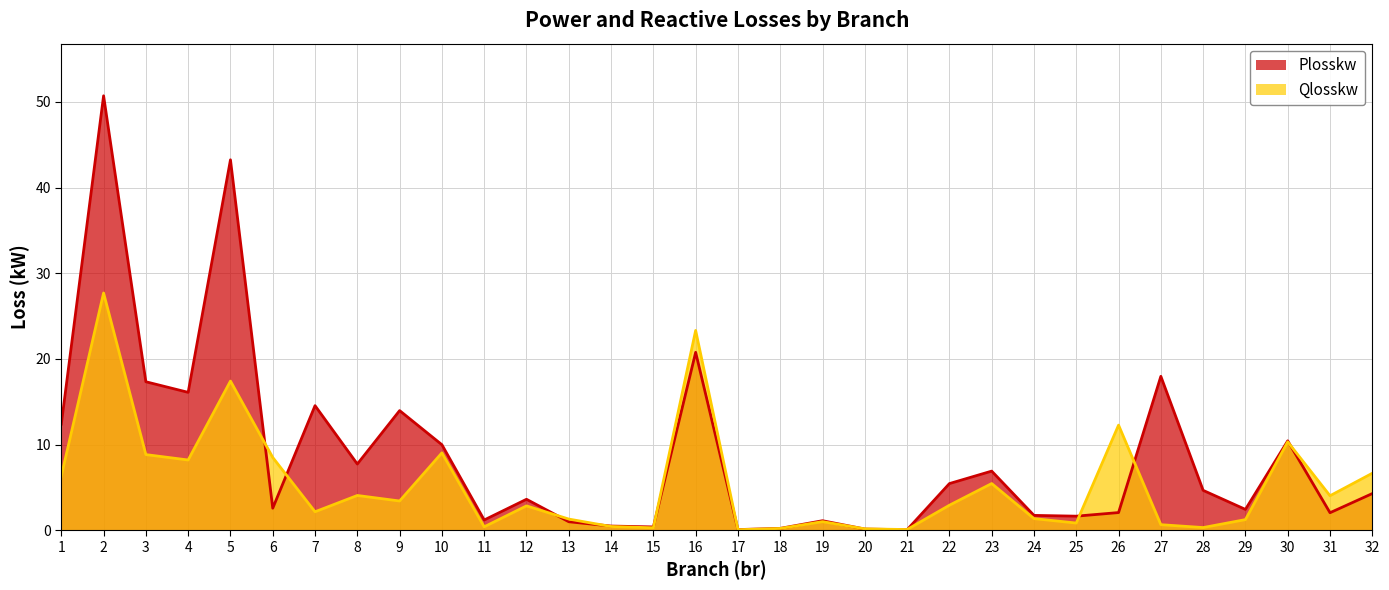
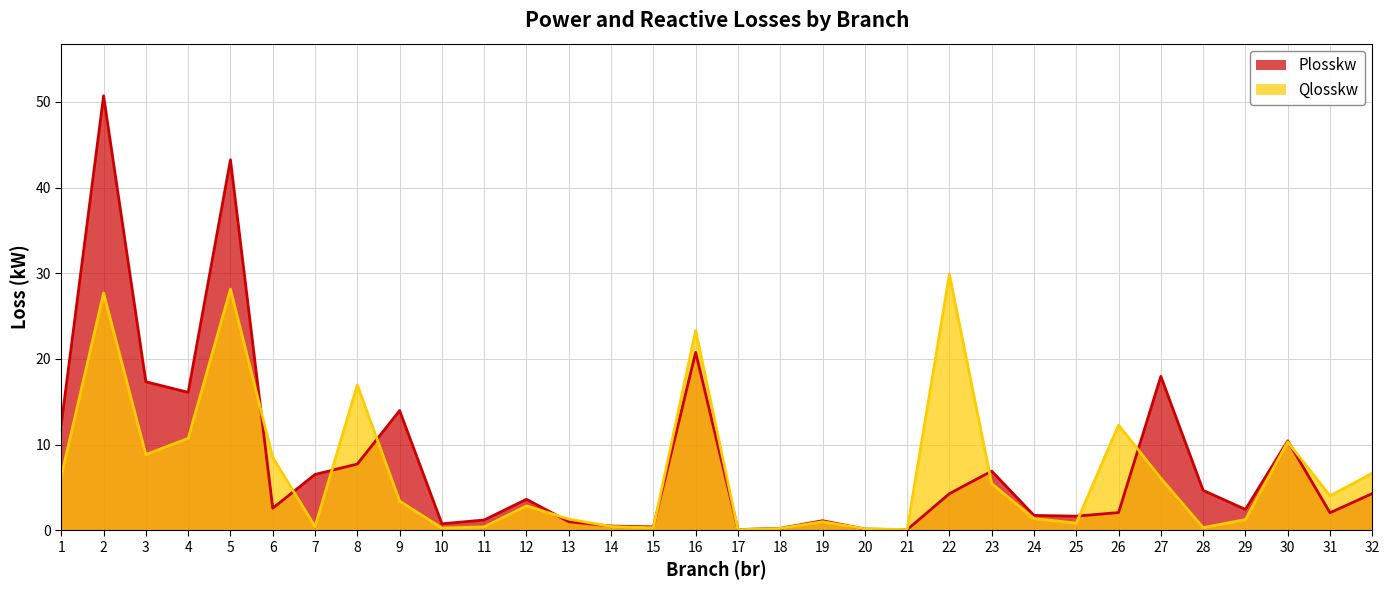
Qlosskw, 4: 8 -> 11
Qlosskw, 5: 17 -> 28
Plosskw, 7: 15 -> 7
Qlosskw, 7: 2 -> 0
Qlosskw, 8: 4 -> 17
Plosskw, 10: 10 -> 1
Qlosskw, 10: 9 -> 0
Plosskw, 22: 5 -> 4
Qlosskw, 22: 3 -> 30
Qlosskw, 27: 1 -> 6
